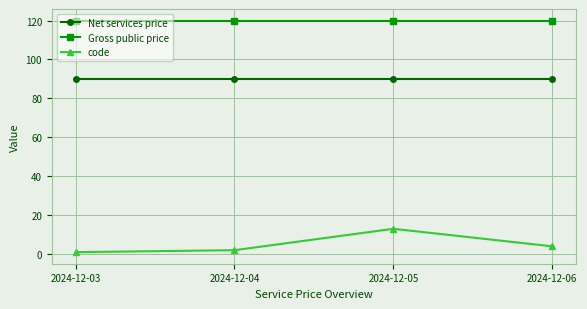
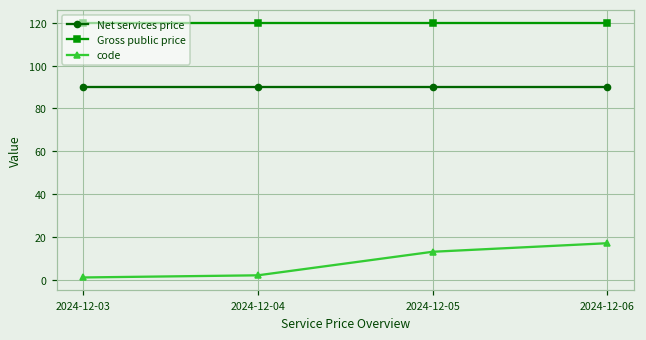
code, 2024-12-06: 4 -> 17
